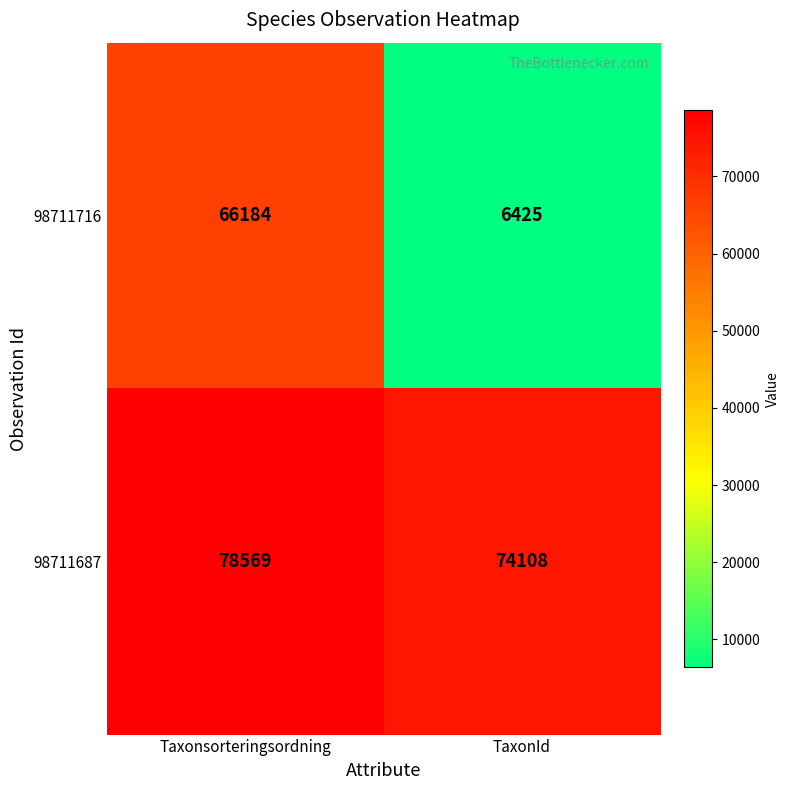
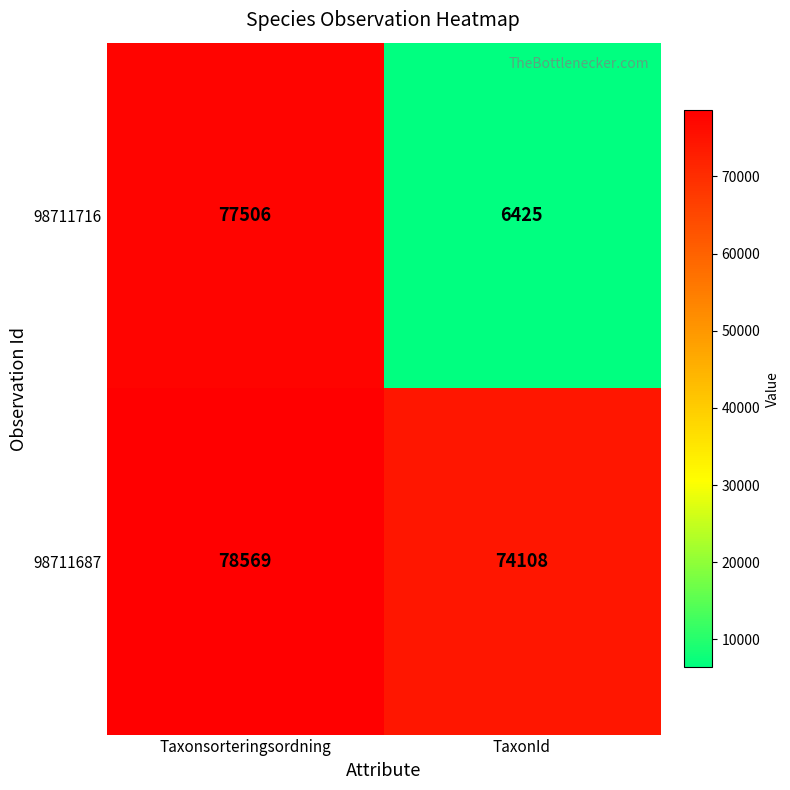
98711716, Taxonsorteringsordning: 66184 -> 77506
